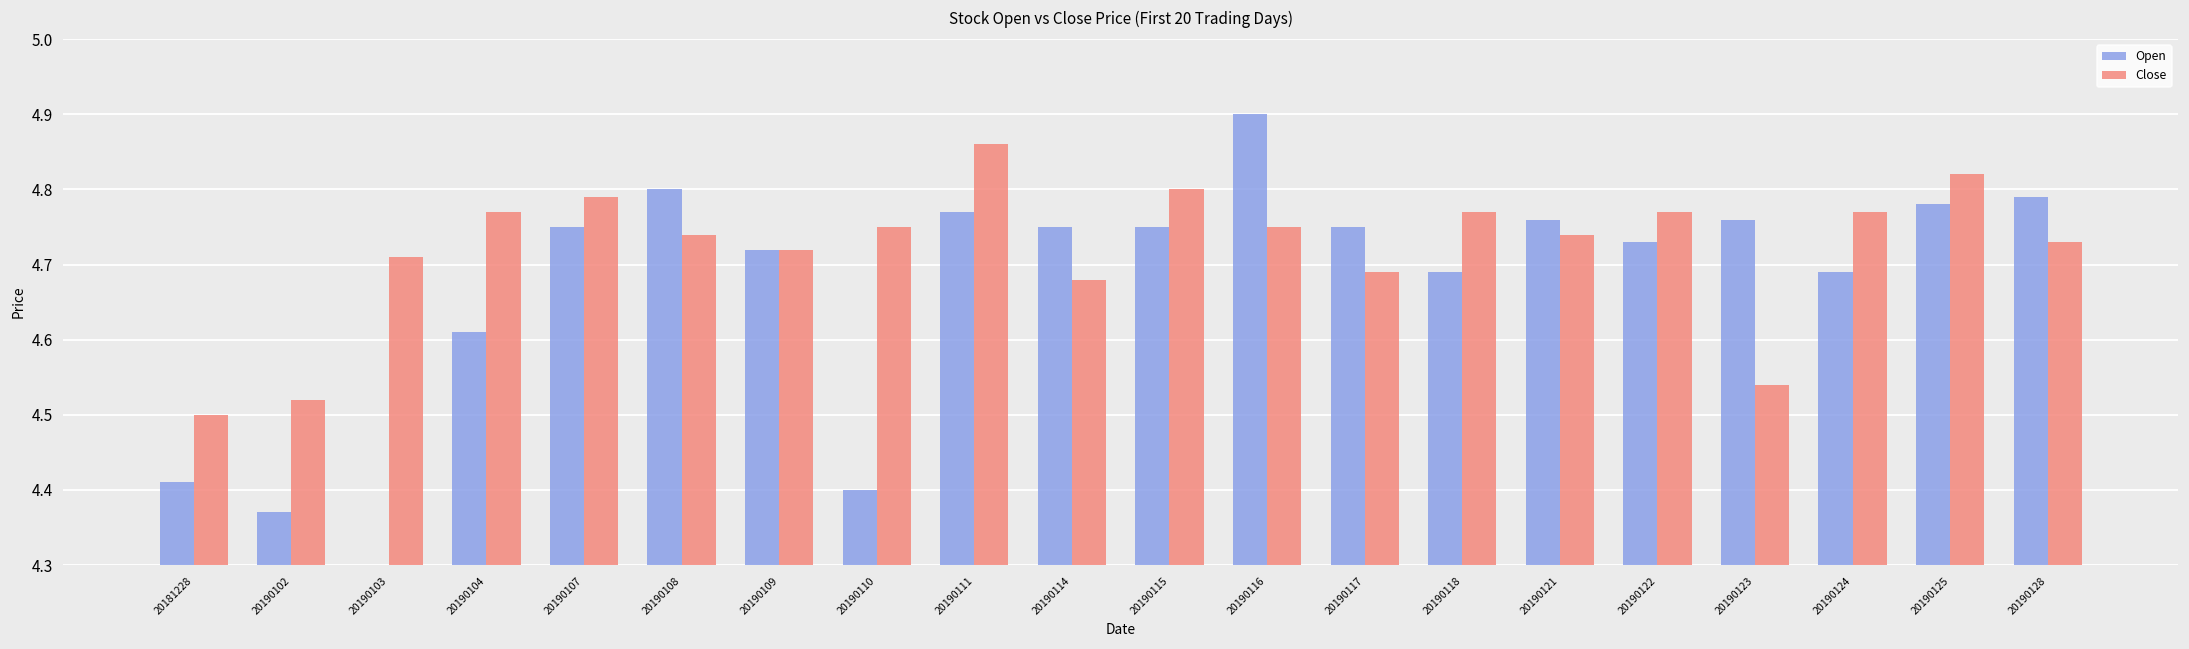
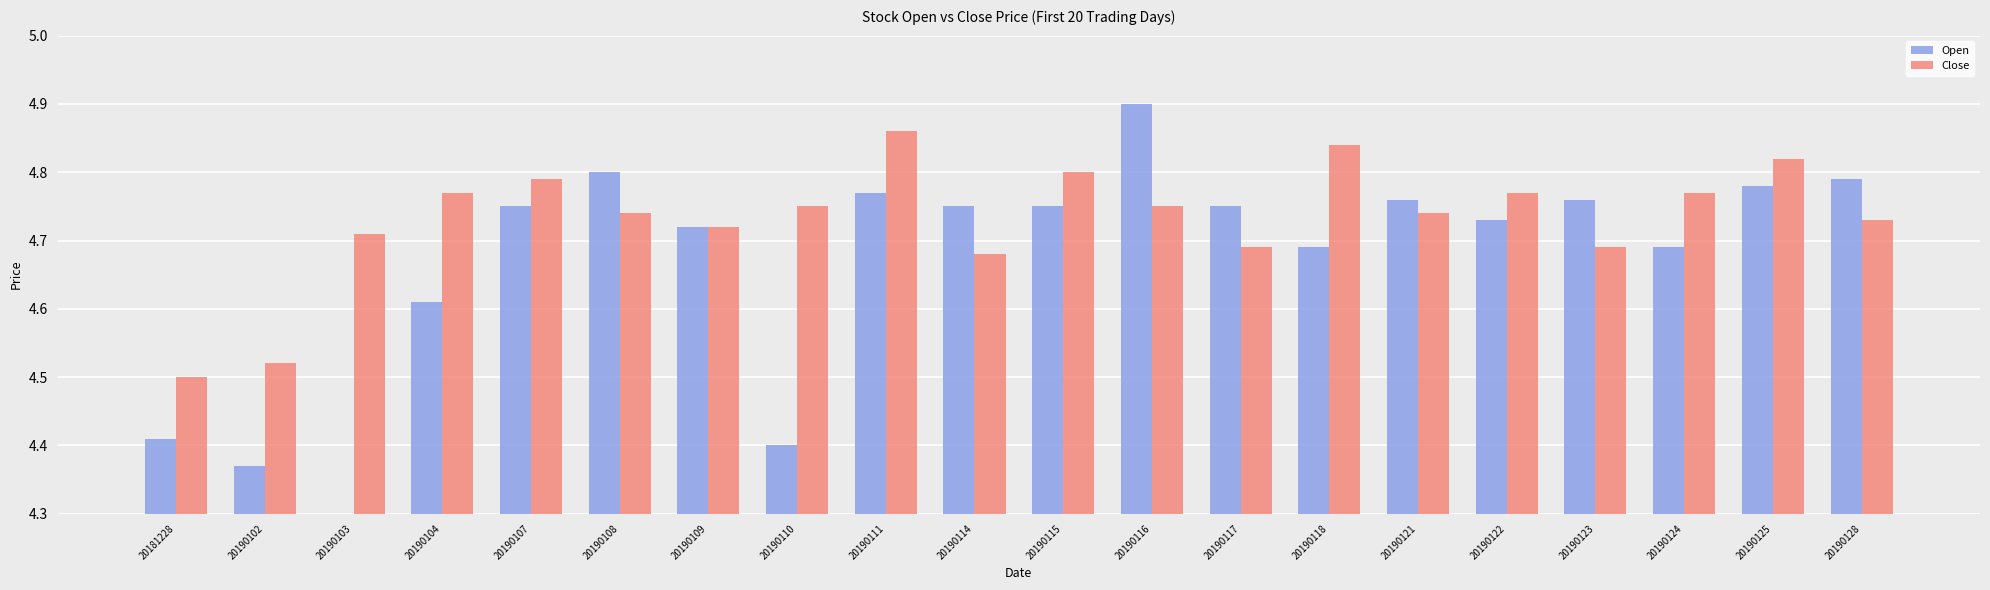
Close, 20190118: 4.77 -> 4.84
Close, 20190123: 4.54 -> 4.69
